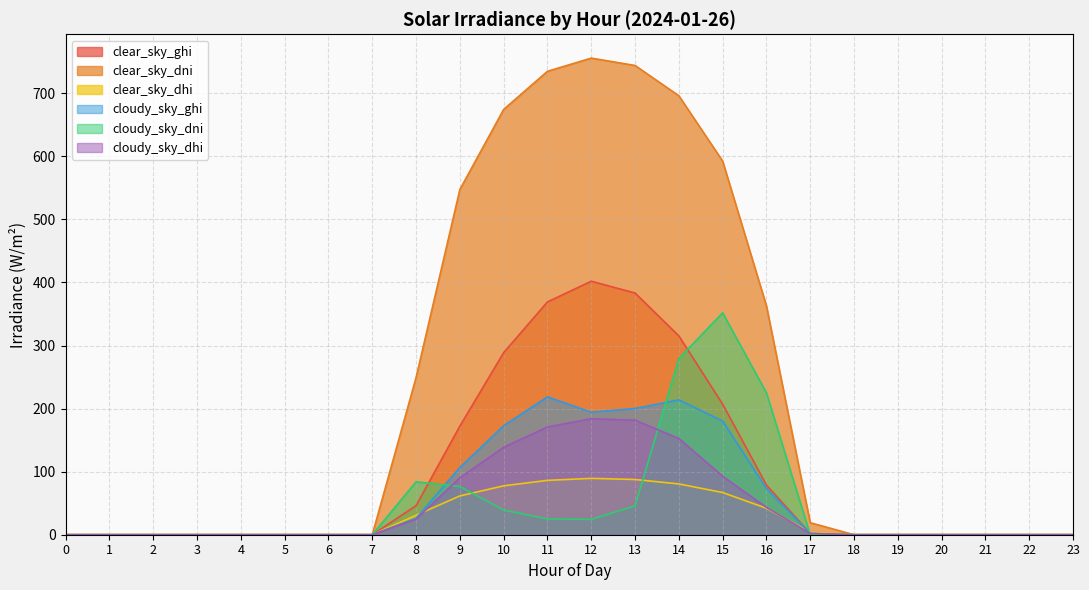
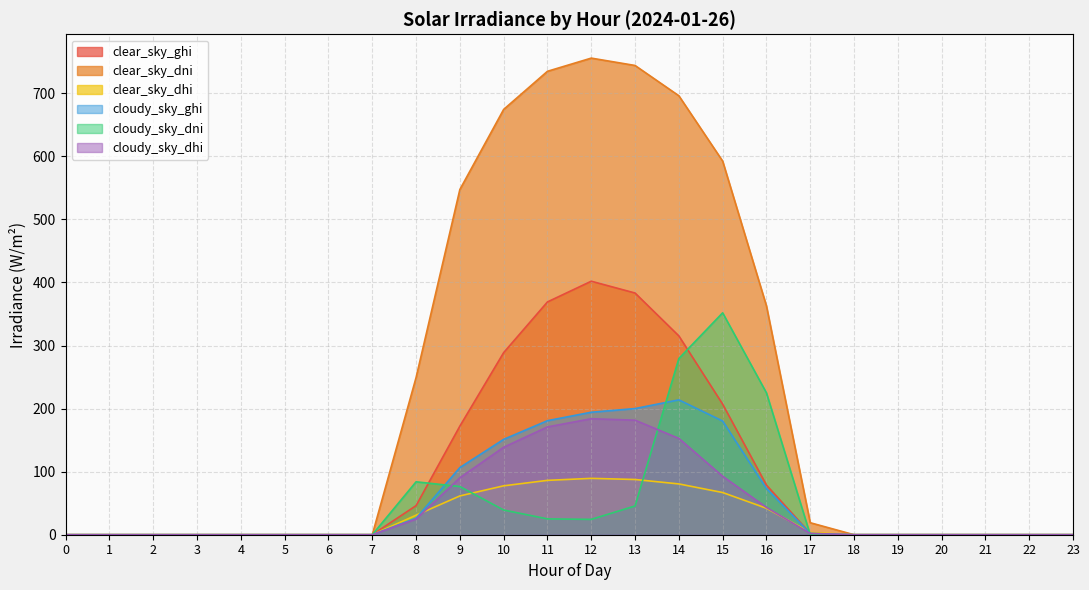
cloudy_sky_ghi, 10: 170 -> 150
cloudy_sky_ghi, 11: 220 -> 180
